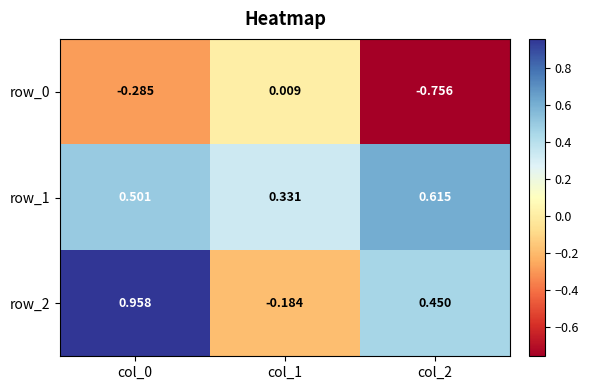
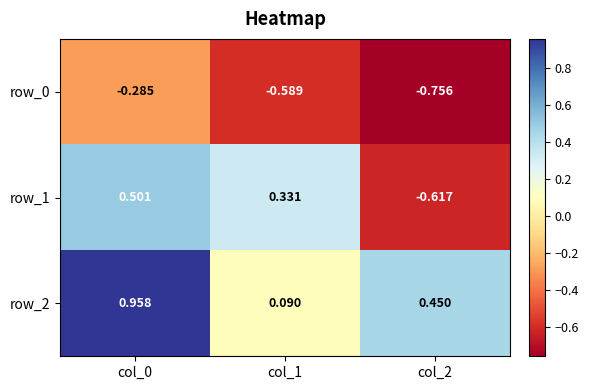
row_0, col_1: 0.009 -> -0.589
row_1, col_2: 0.615 -> -0.617
row_2, col_1: -0.184 -> 0.090
